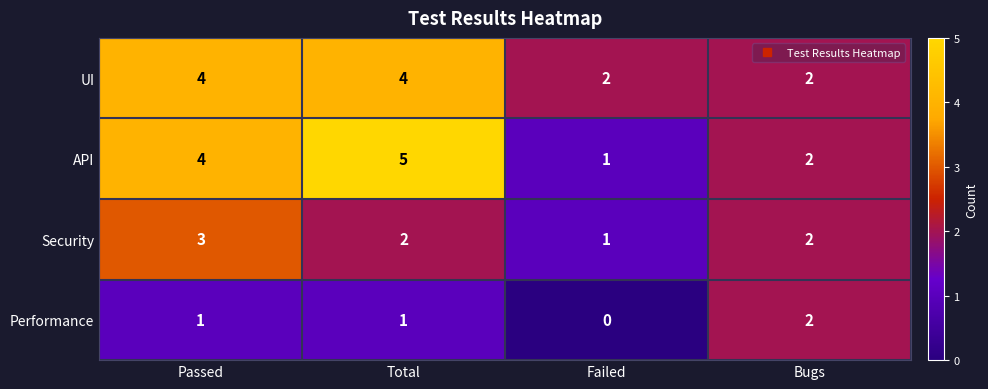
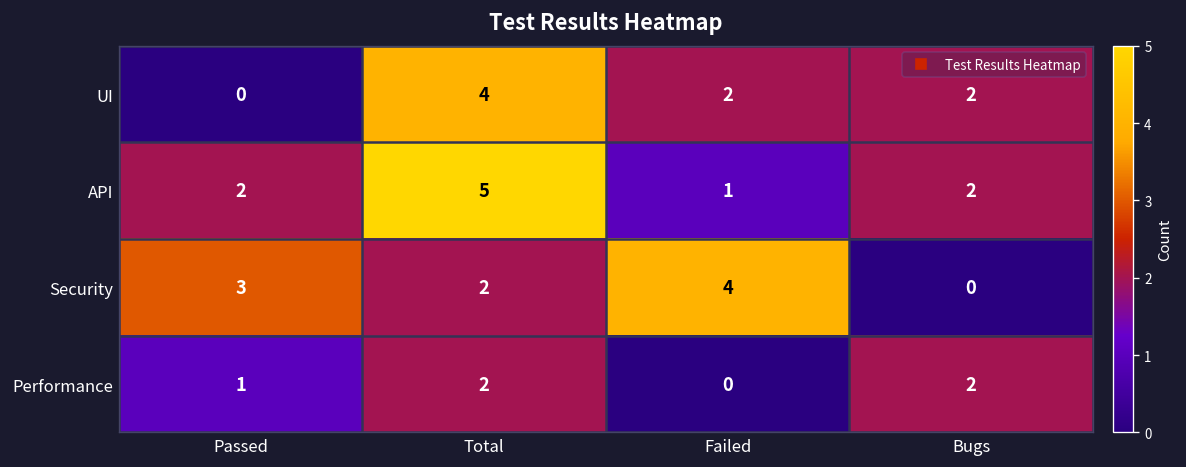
UI, Passed: 4 -> 0
API, Passed: 4 -> 2
Security, Failed: 1 -> 4
Security, Bugs: 2 -> 0
Performance, Total: 1 -> 2
